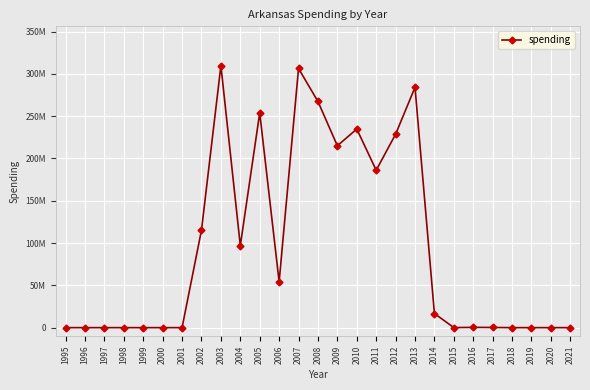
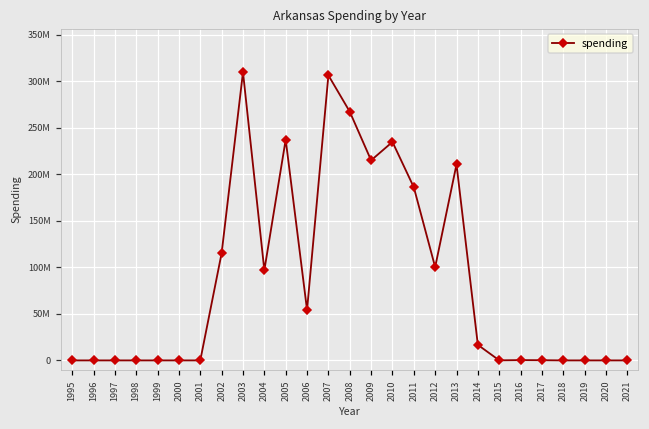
2005: 250000000 -> 240000000
2012: 230000000 -> 100000000
2013: 280000000 -> 210000000
